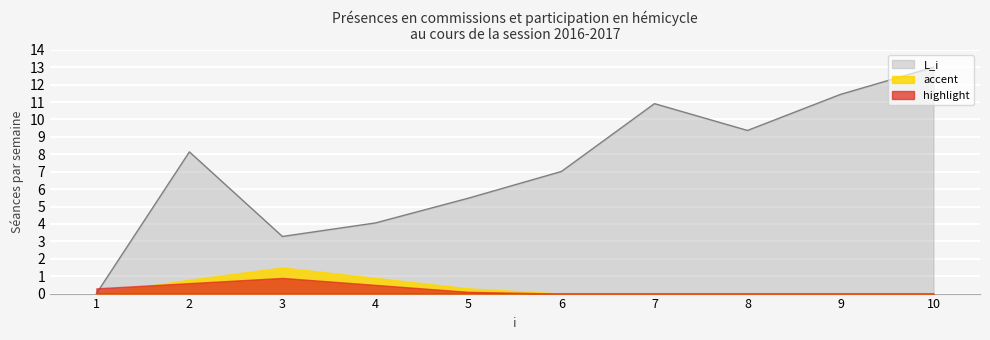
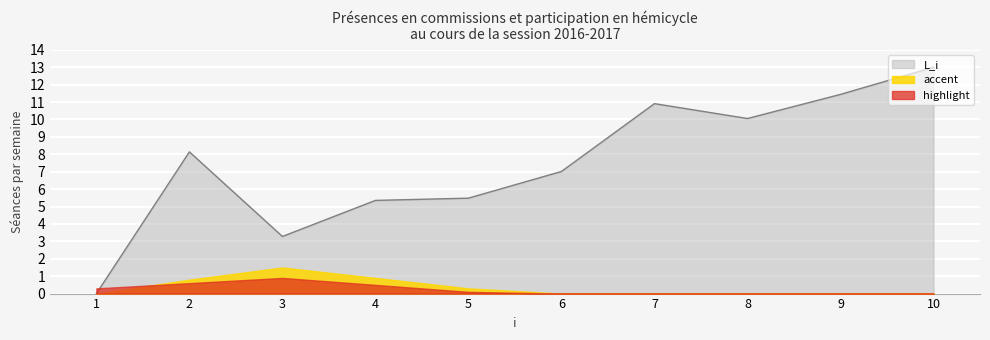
L_i, 4: 4.1 -> 5.4
L_i, 8: 9.4 -> 10.1
